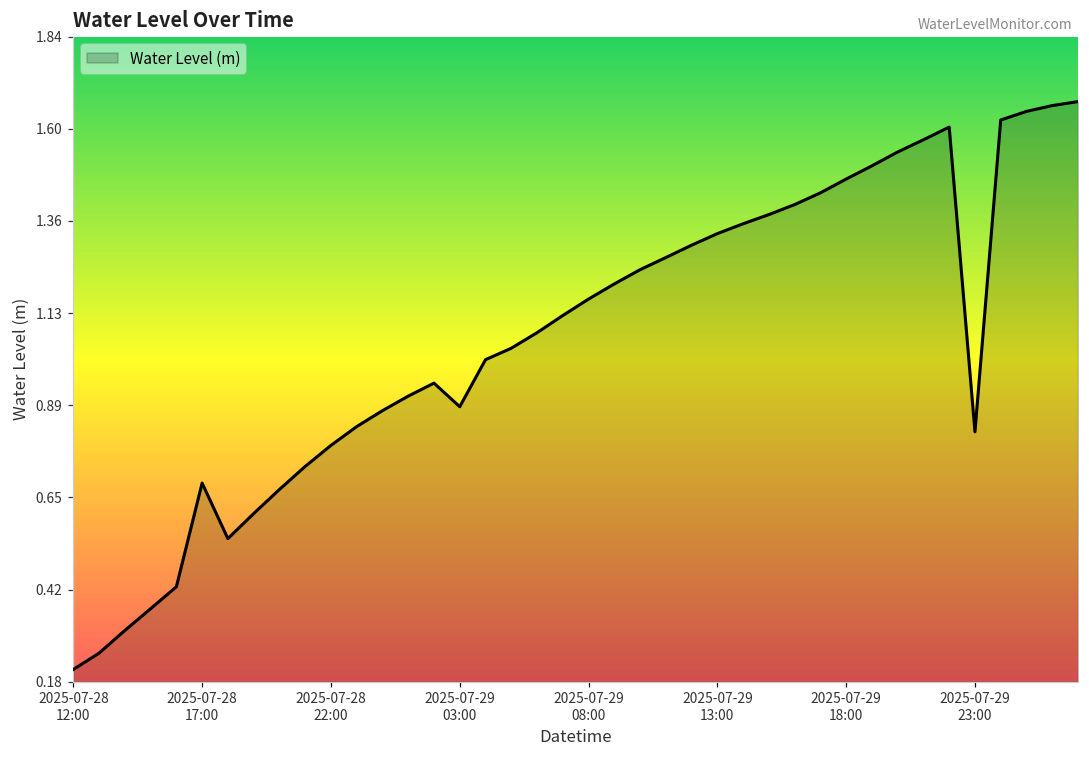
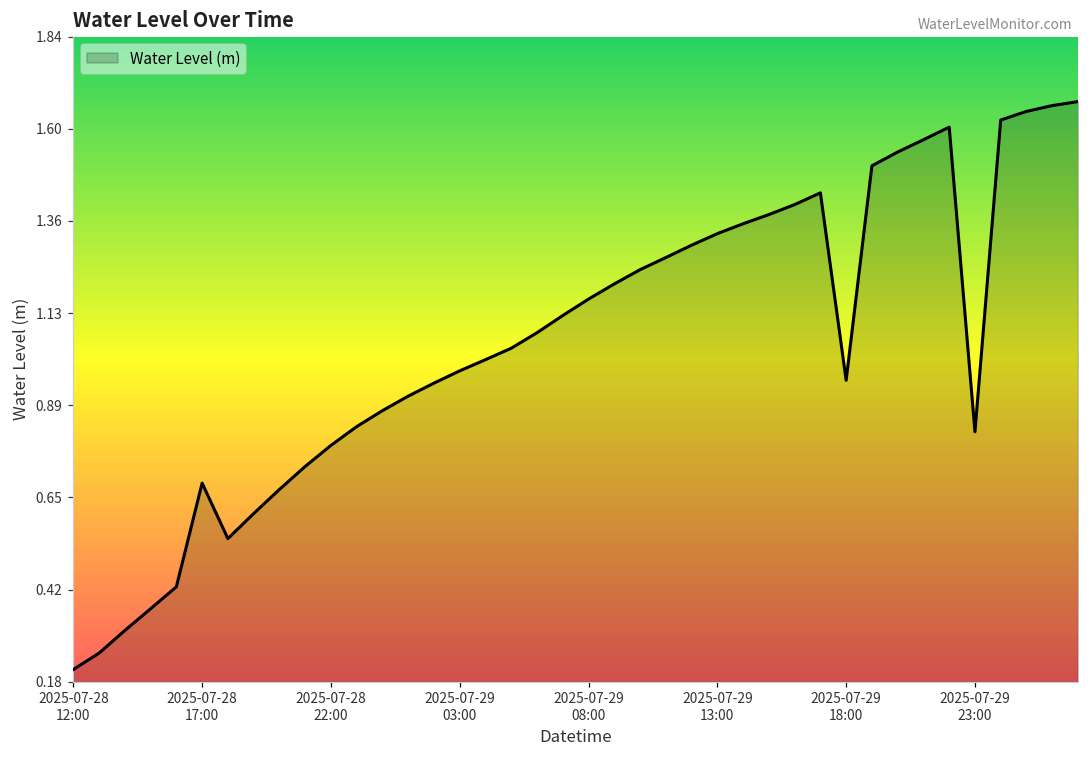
2025-07-29 03:00: 0.89 -> 0.98
2025-07-29 18:00: 1.47 -> 0.95
